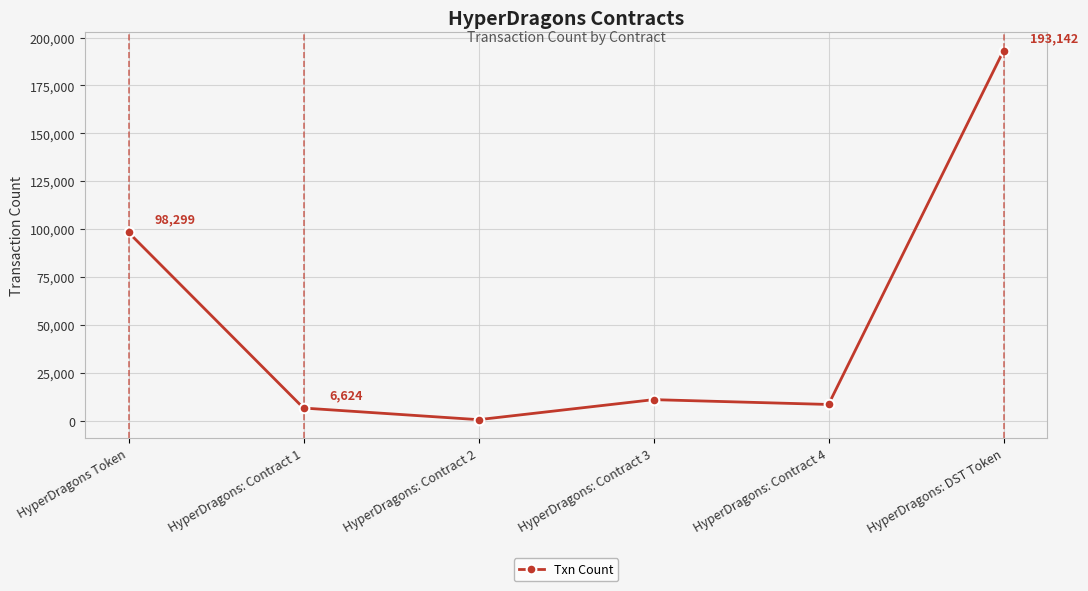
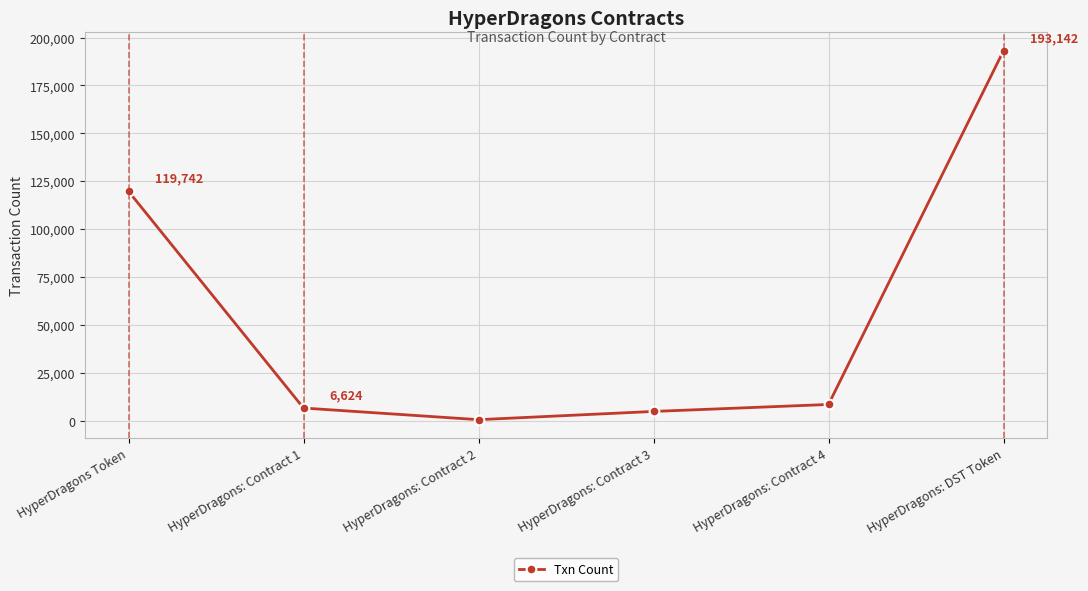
HyperDragons Token: 98,299 -> 119,742
HyperDragons: Contract 3: 11,000 -> 5,000
